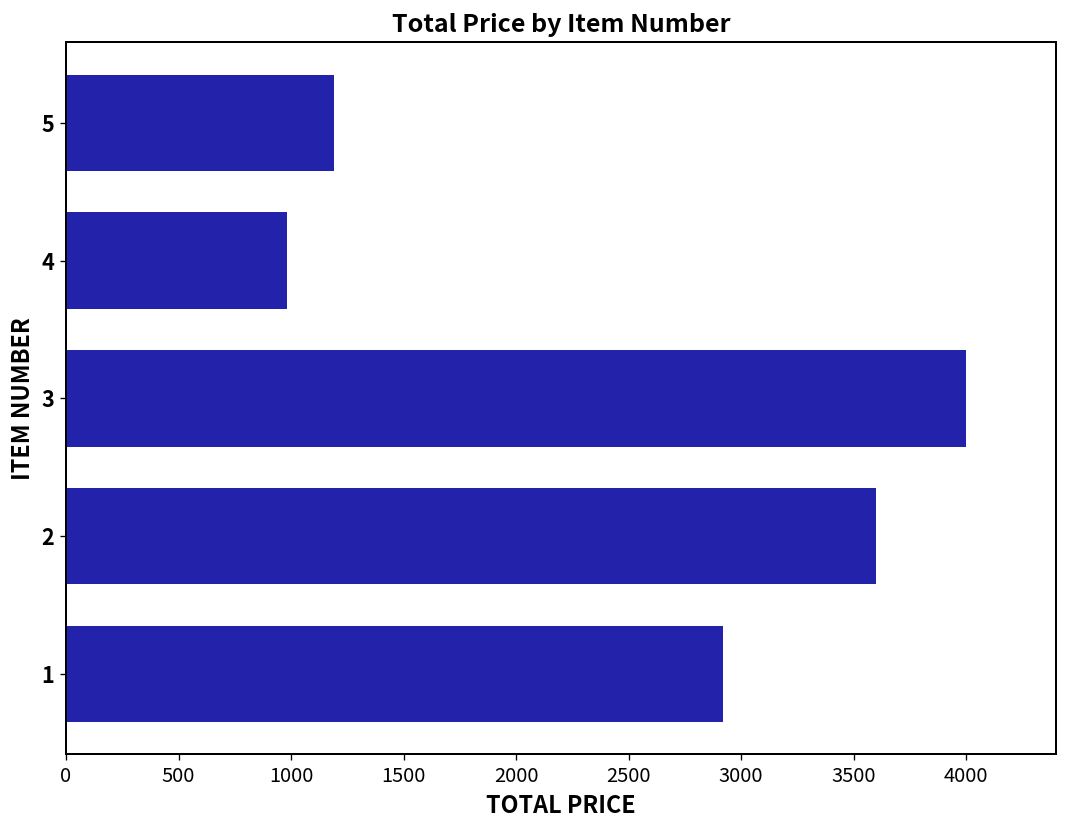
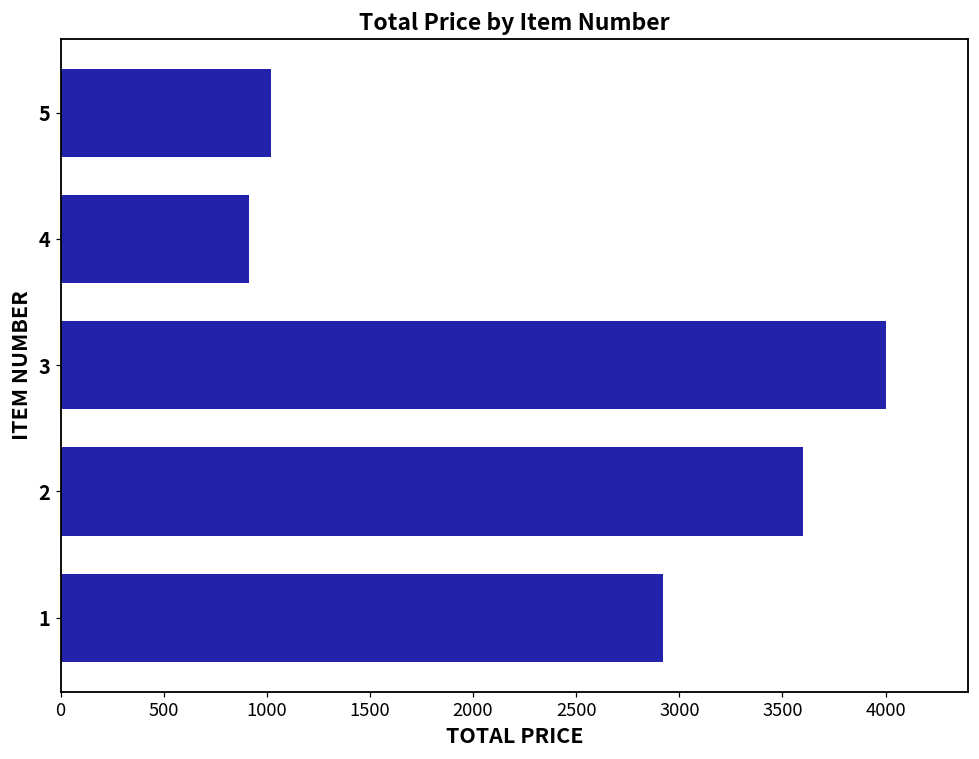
5: 1190 -> 1020
4: 980 -> 910
